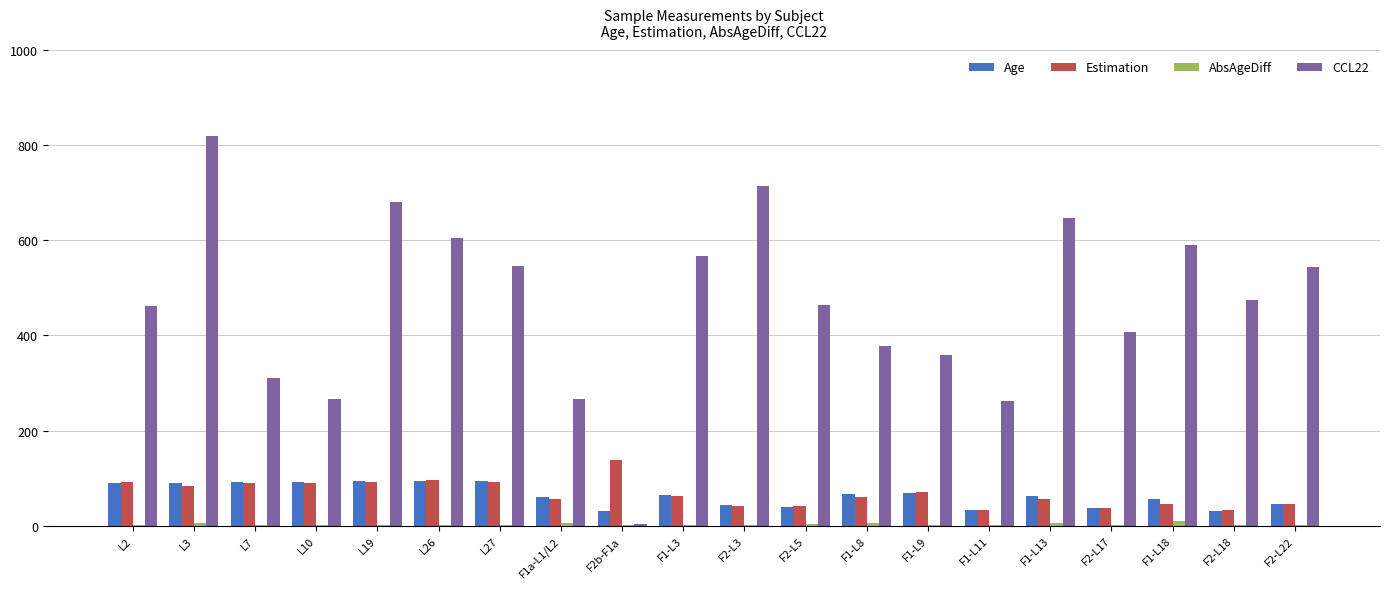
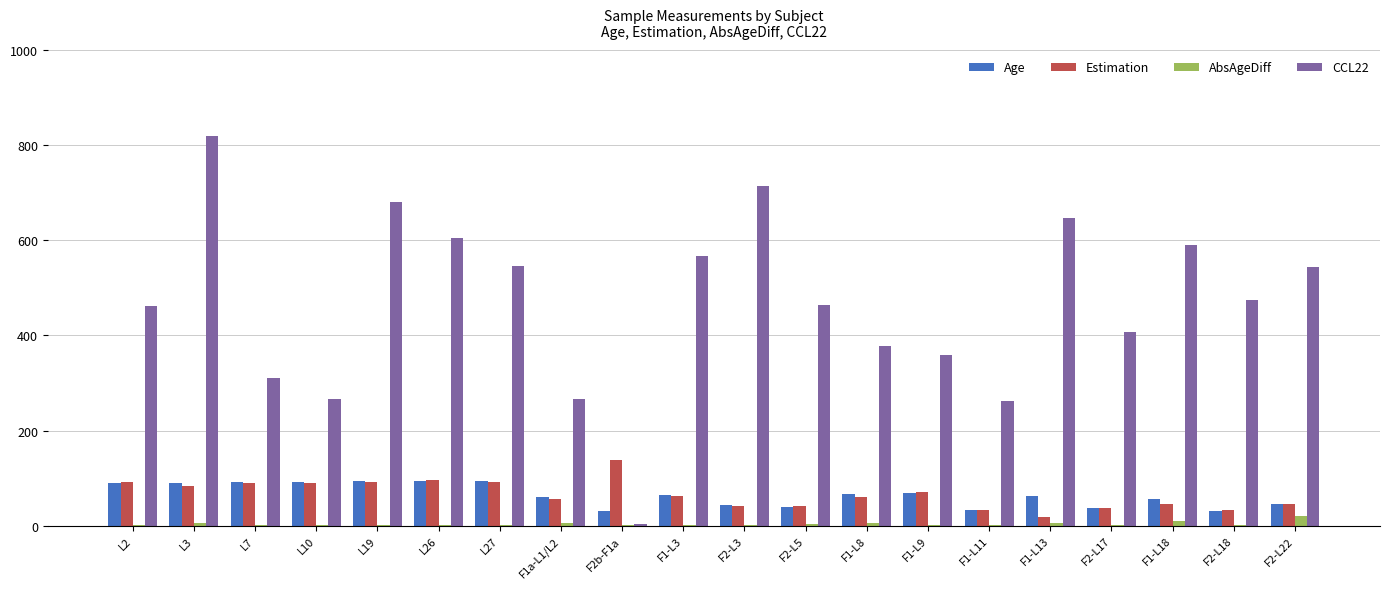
Estimation, F1-L13: 60 -> 20
AbsAgeDiff, F2-L22: 0 -> 20
